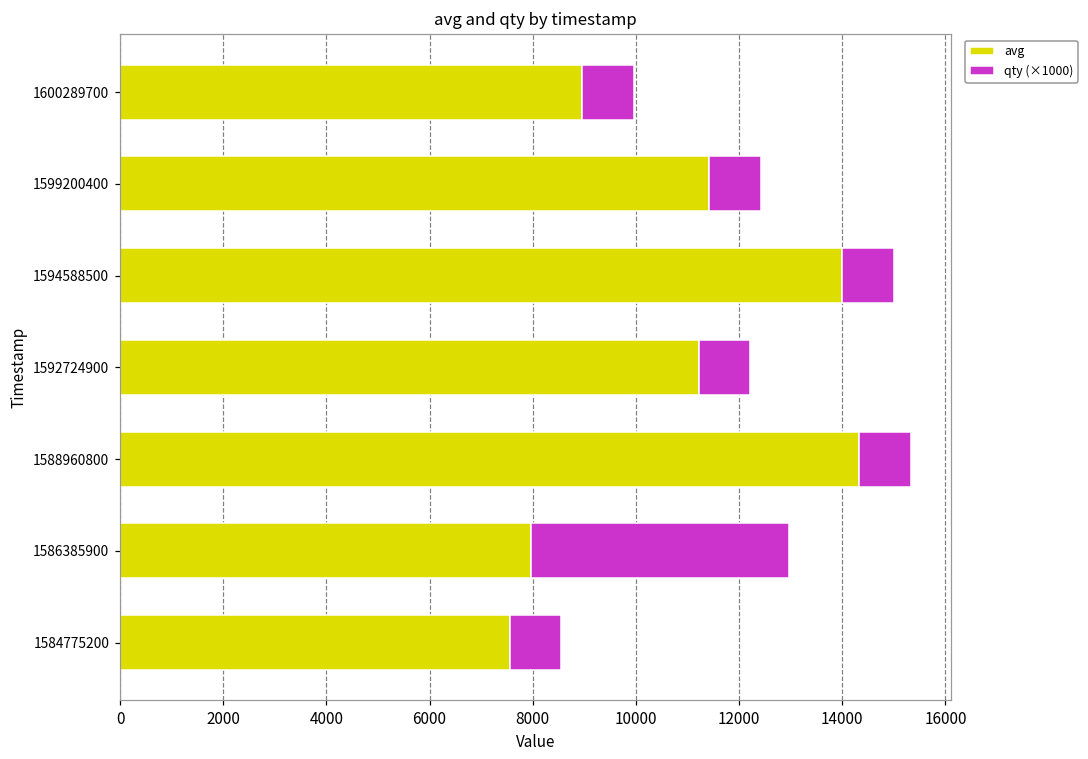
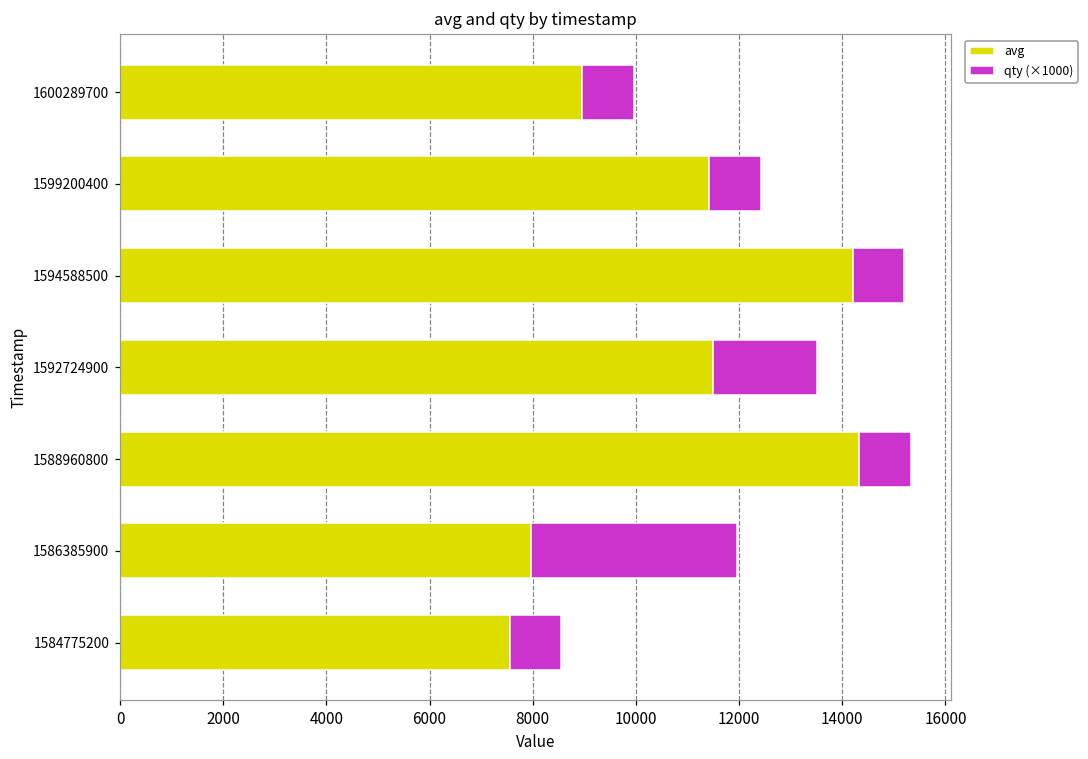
avg, 1594588500: 14000 -> 14200
avg, 1592724900: 11200 -> 11500
qty (×1000), 1592724900: 1000 -> 2000
qty (×1000), 1586385900: 5000 -> 4000
